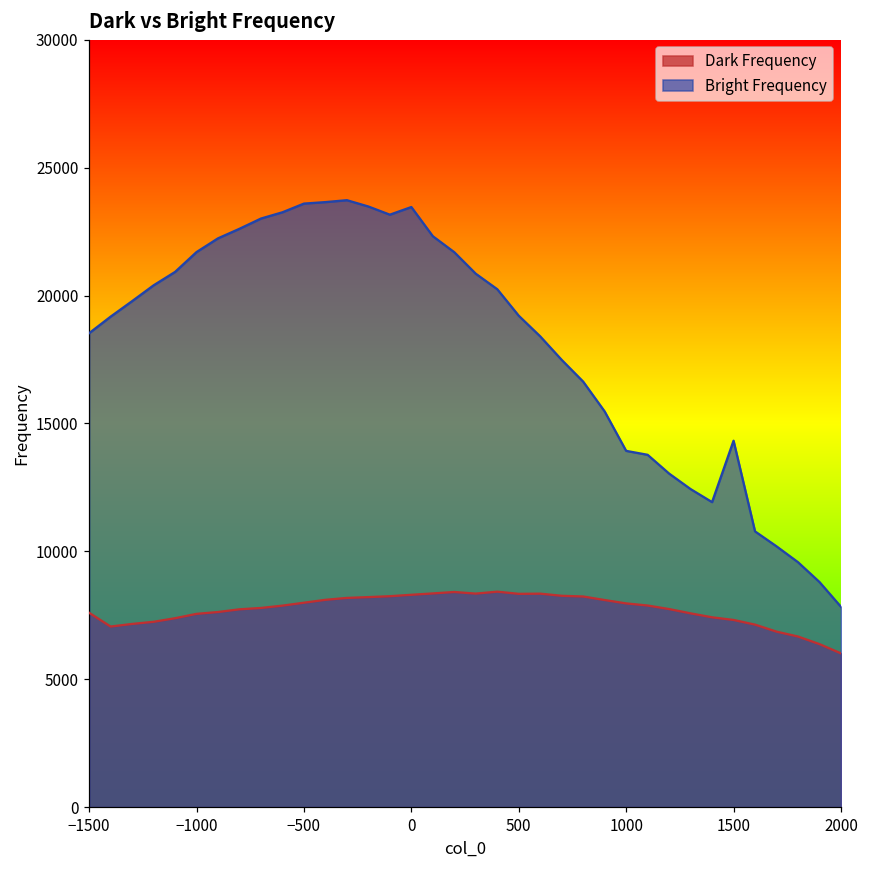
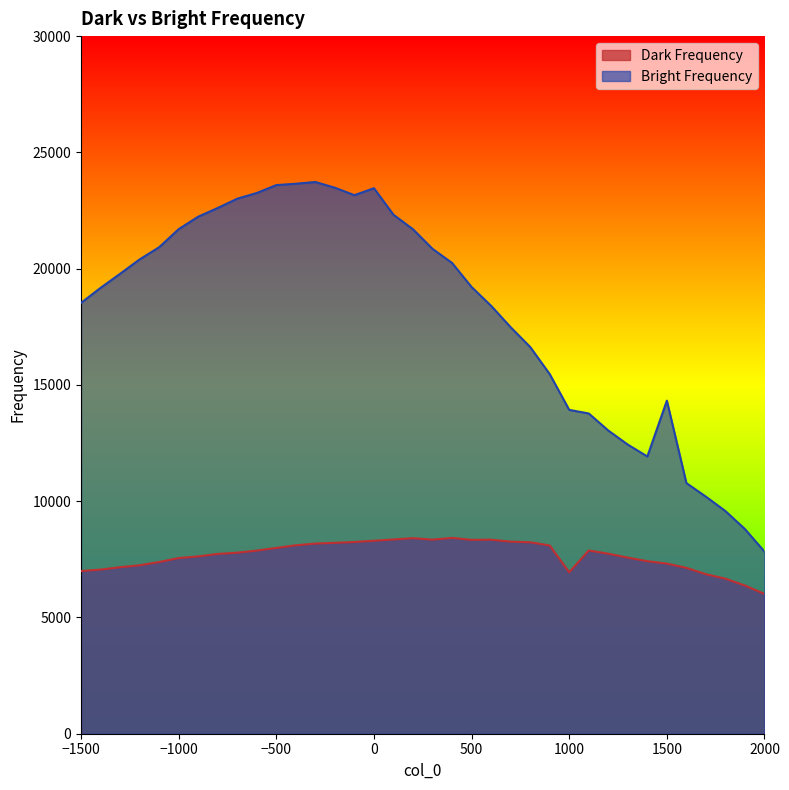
Dark Frequency, −1500: 7600 -> 7000
Dark Frequency, 1000: 8000 -> 6900
